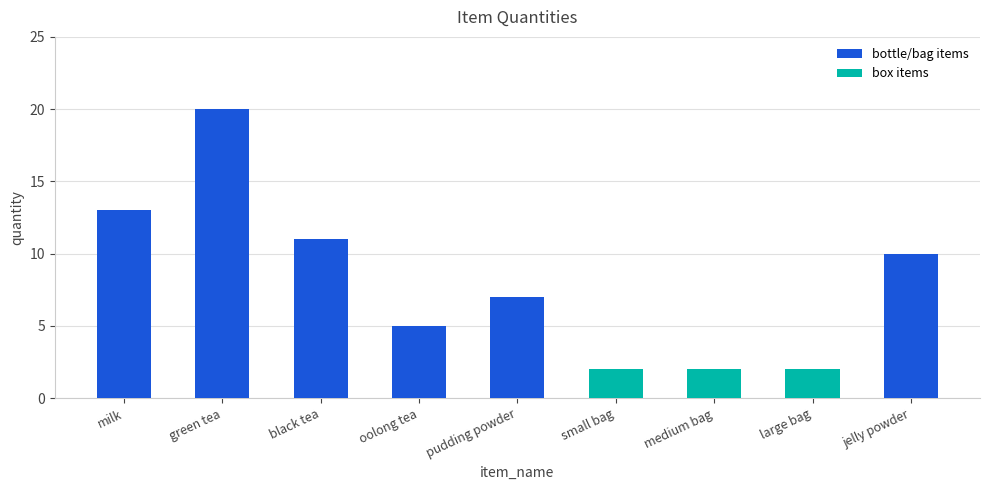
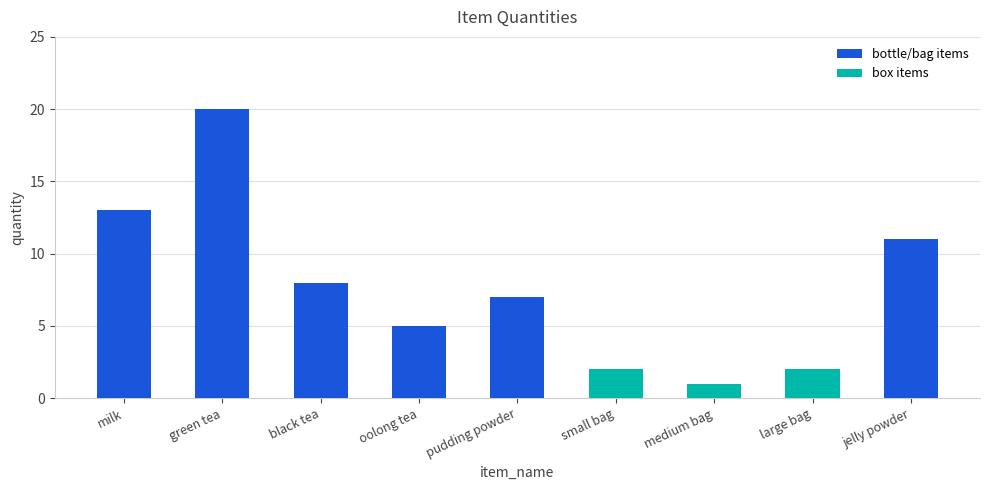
black tea: 11 -> 8
medium bag: 2 -> 1
jelly powder: 10 -> 11
